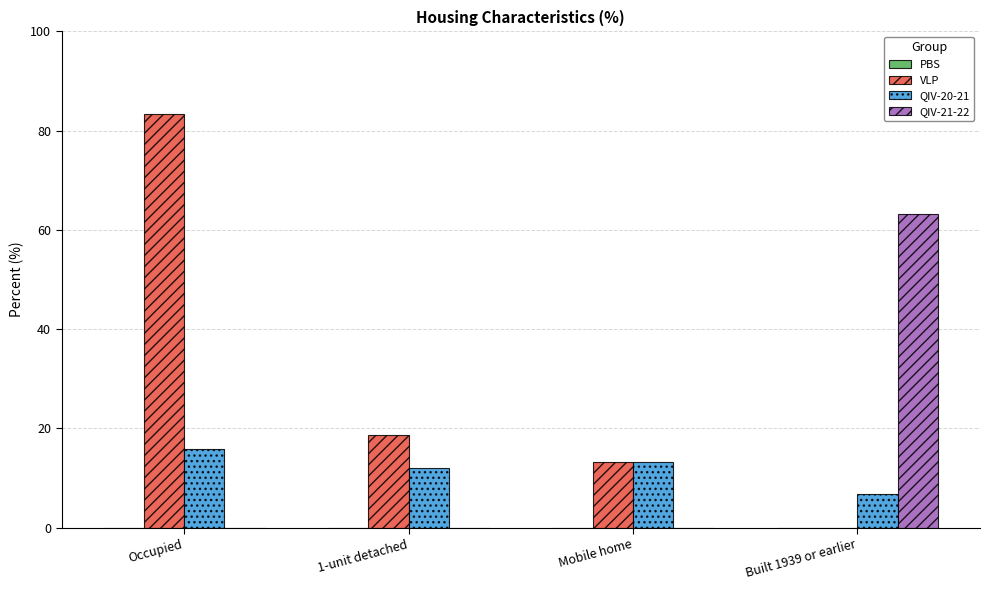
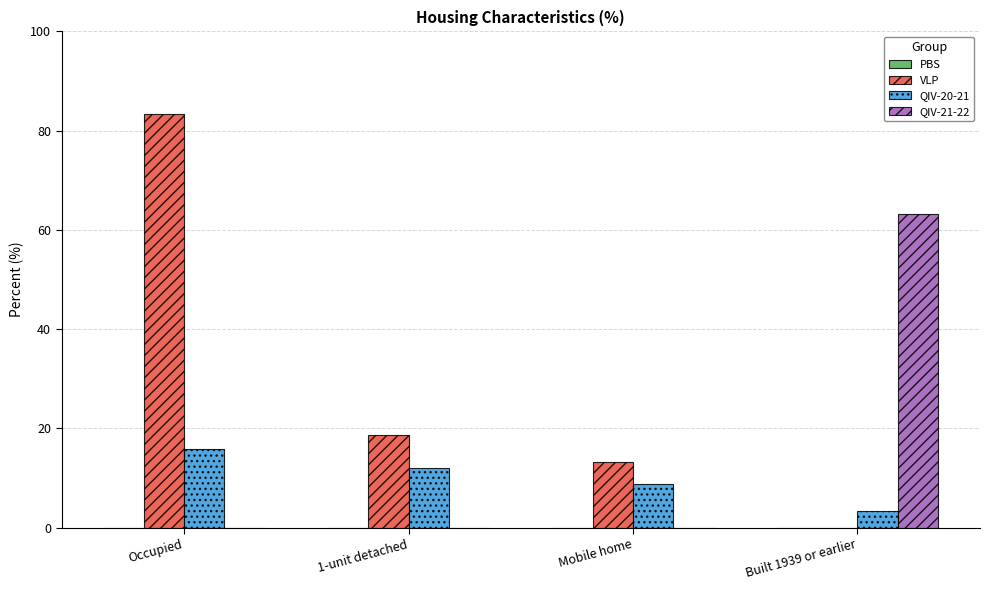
QIV-20-21, Mobile home: 13 -> 9
QIV-20-21, Built 1939 or earlier: 7 -> 3
